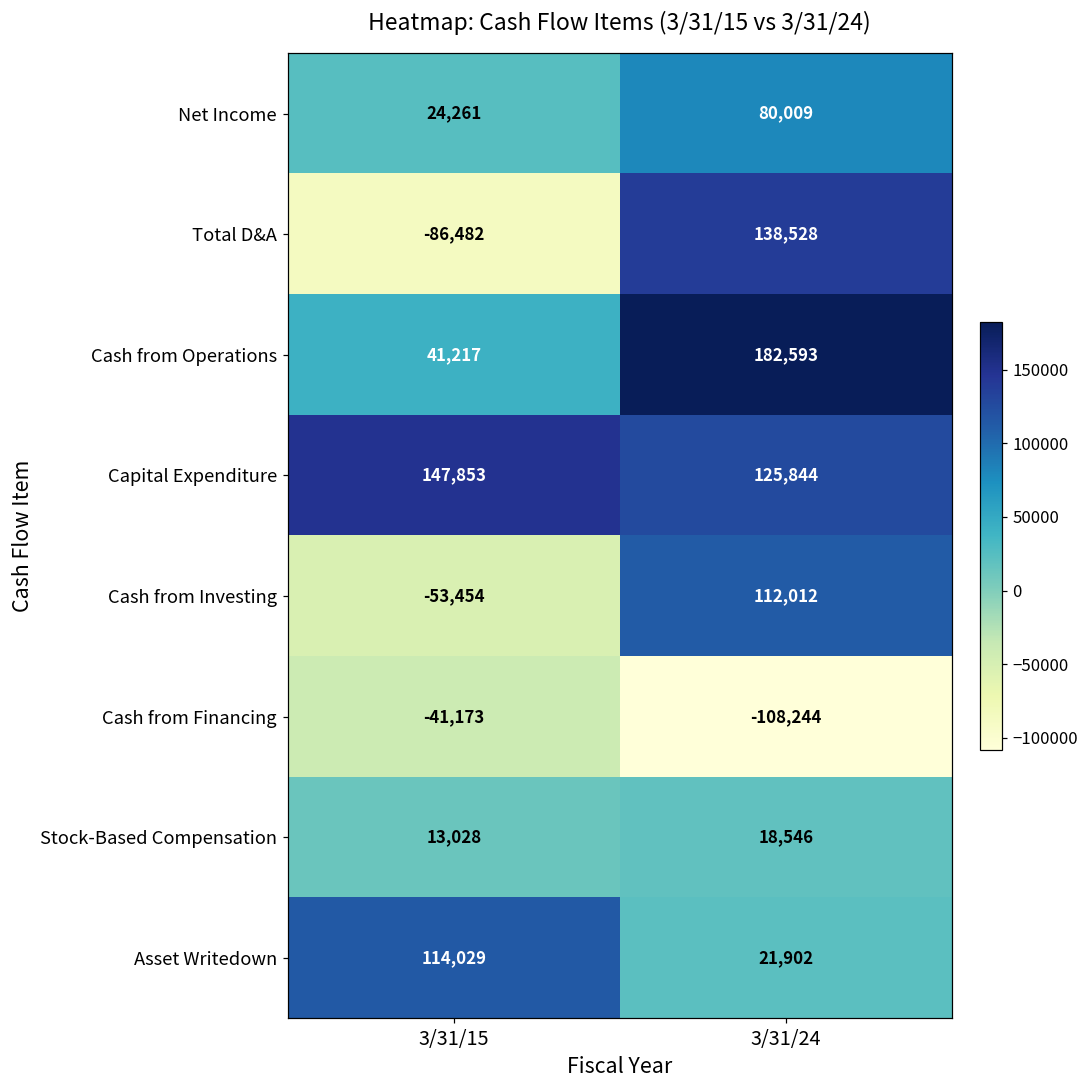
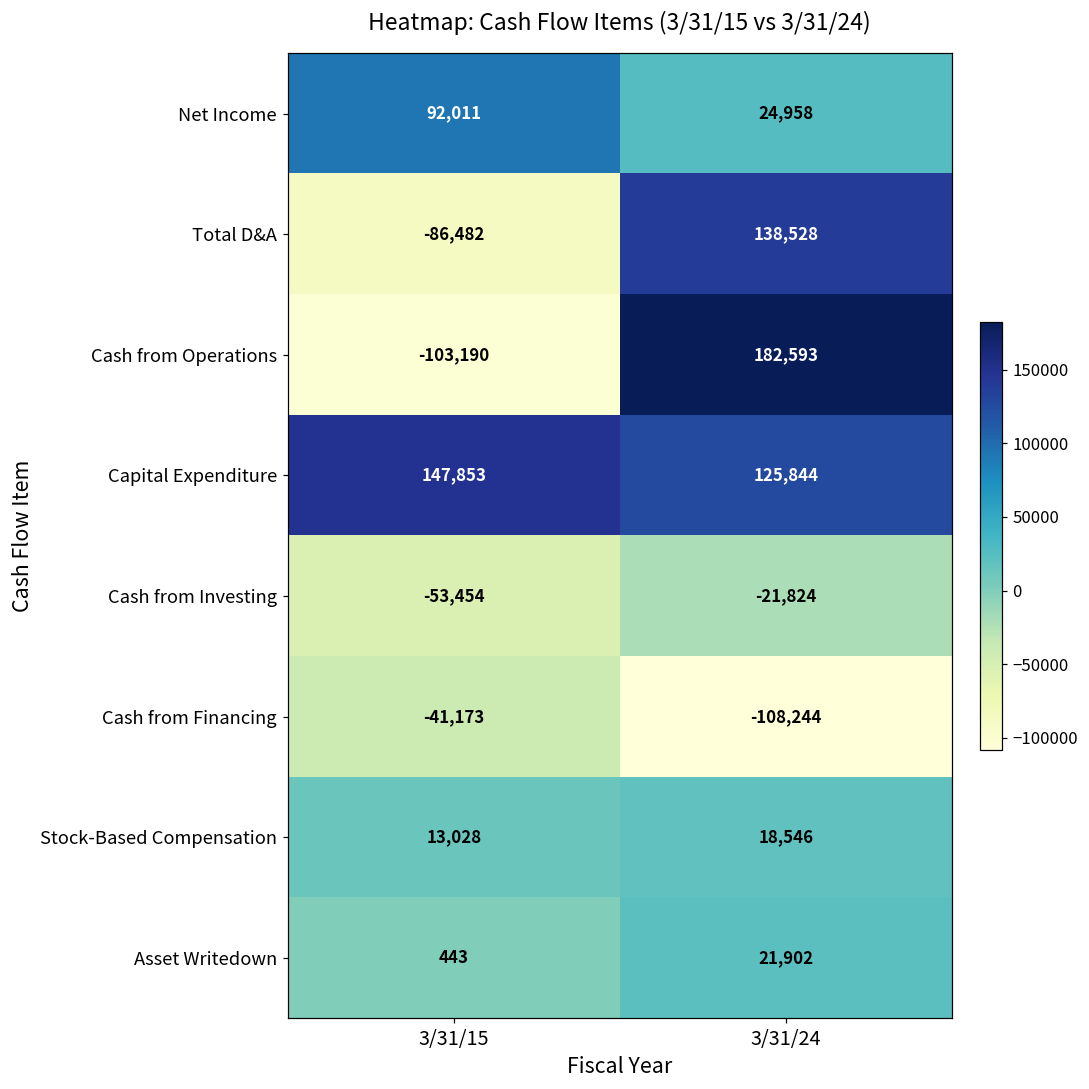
Net Income, 3/31/15: 24,261 -> 92,011
Net Income, 3/31/24: 80,009 -> 24,958
Cash from Operations, 3/31/15: 41,217 -> -103,190
Cash from Investing, 3/31/24: 112,012 -> -21,824
Asset Writedown, 3/31/15: 114,029 -> 443
